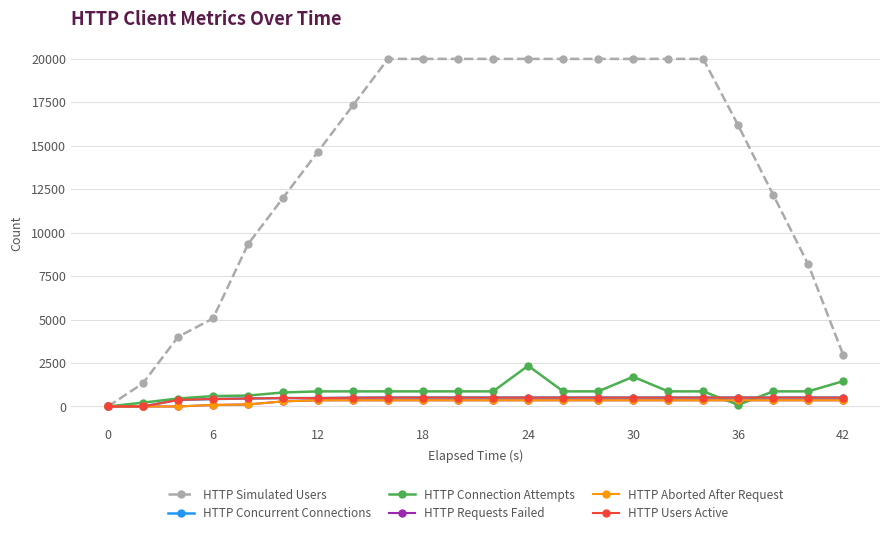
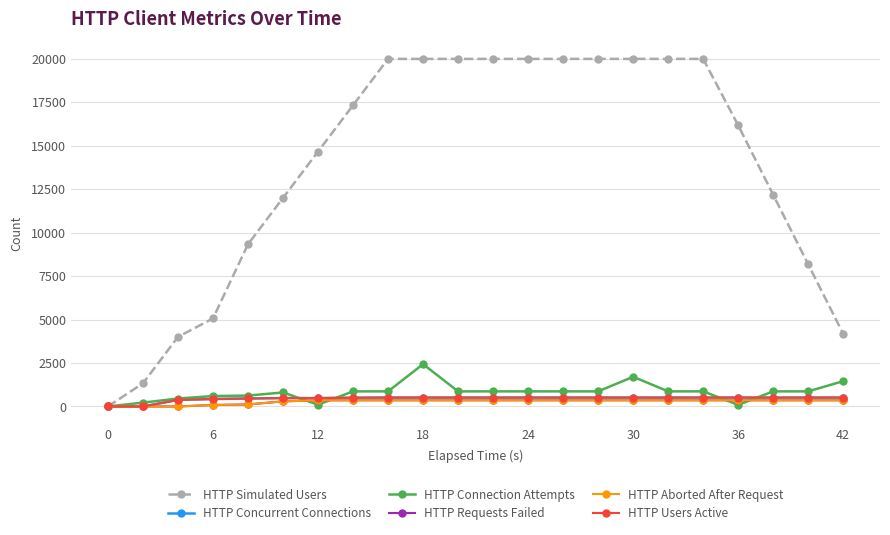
HTTP Connection Attempts, 12: 900 -> 100
HTTP Connection Attempts, 18: 900 -> 2400
HTTP Connection Attempts, 24: 2300 -> 900
HTTP Simulated Users, 42: 3000 -> 4200
